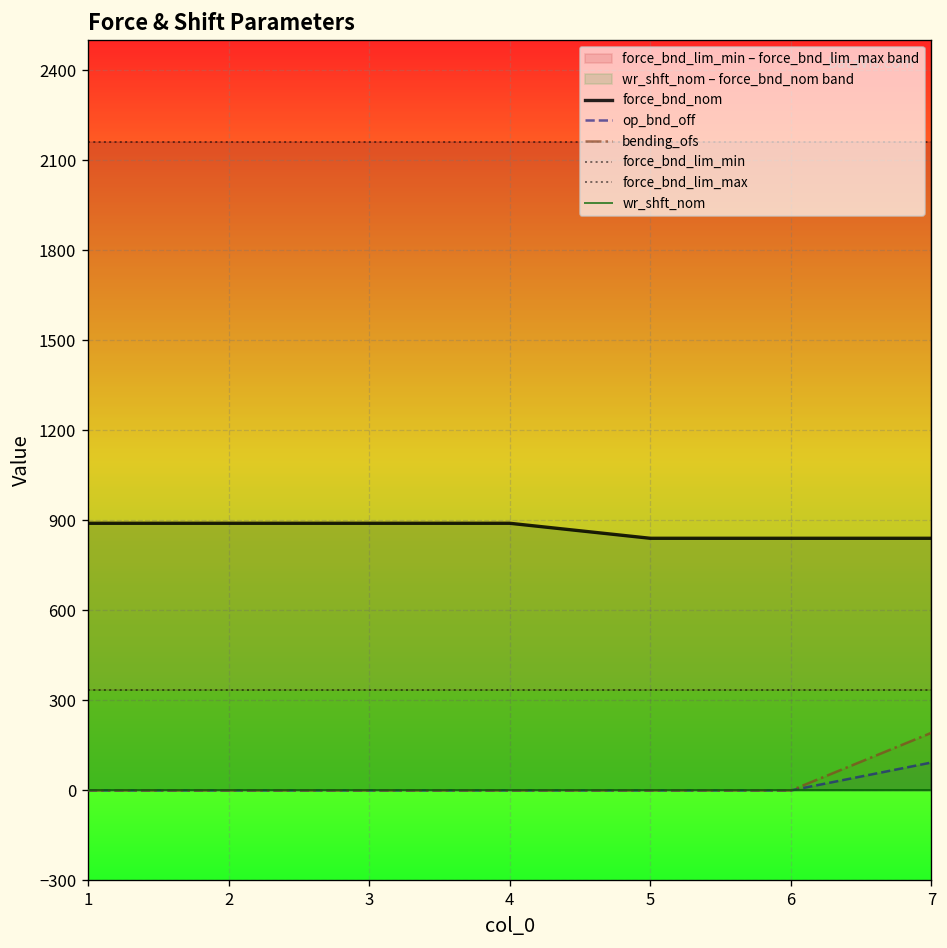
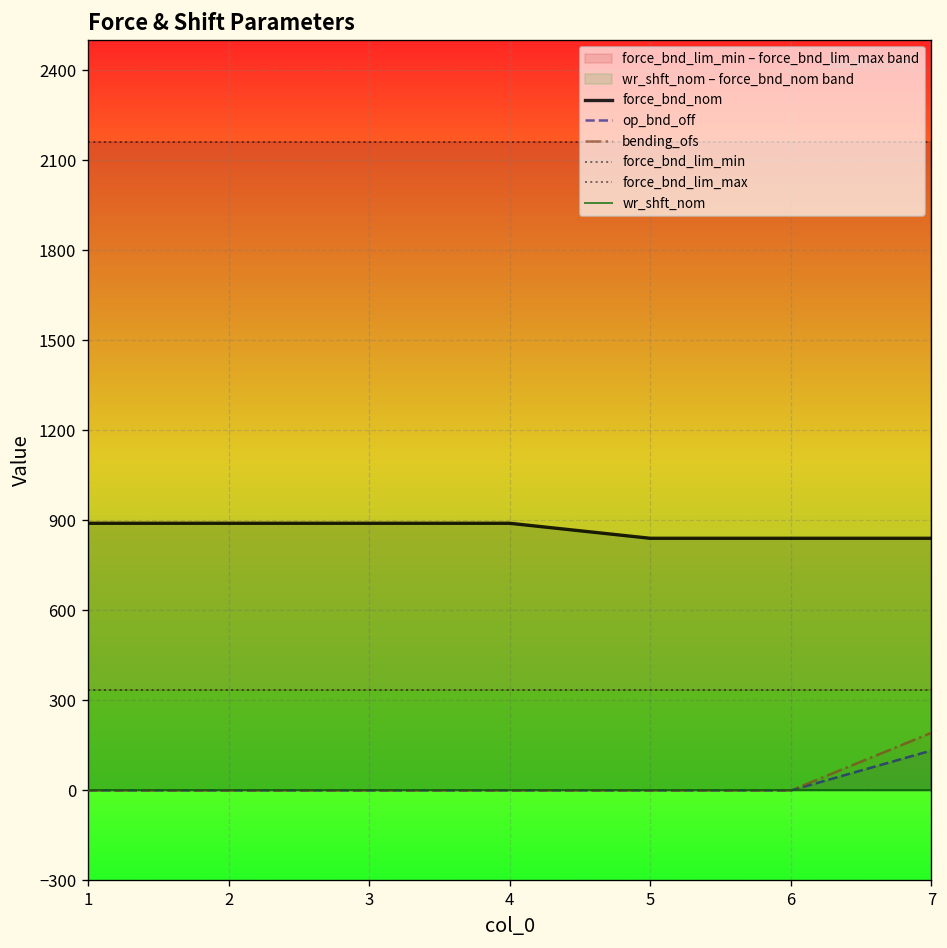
op_bnd_off, 7: 90 -> 130
